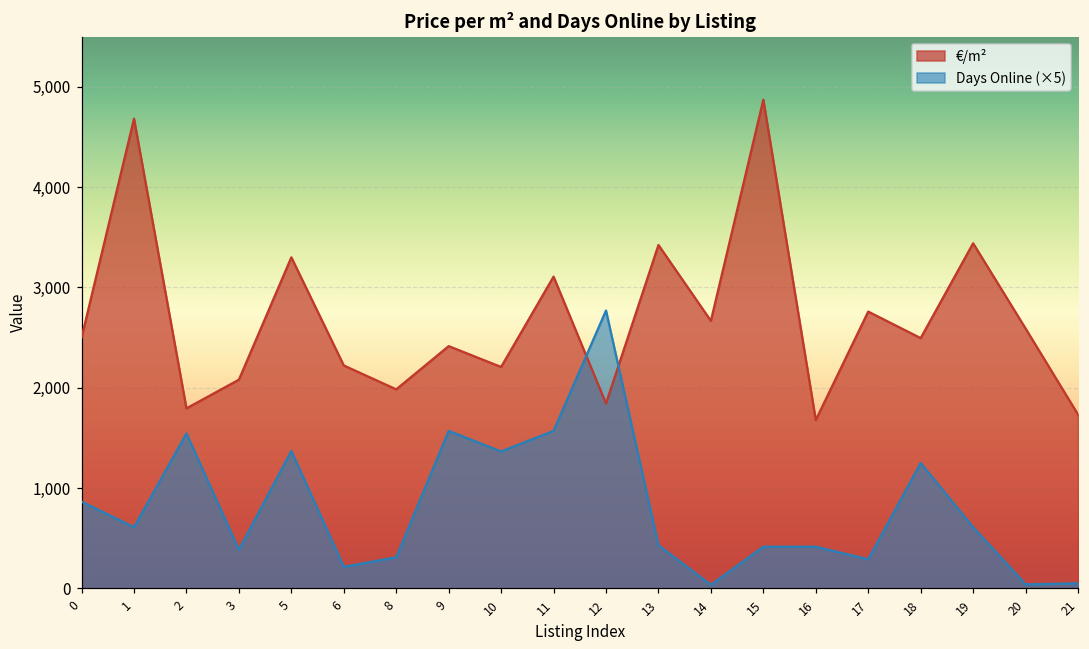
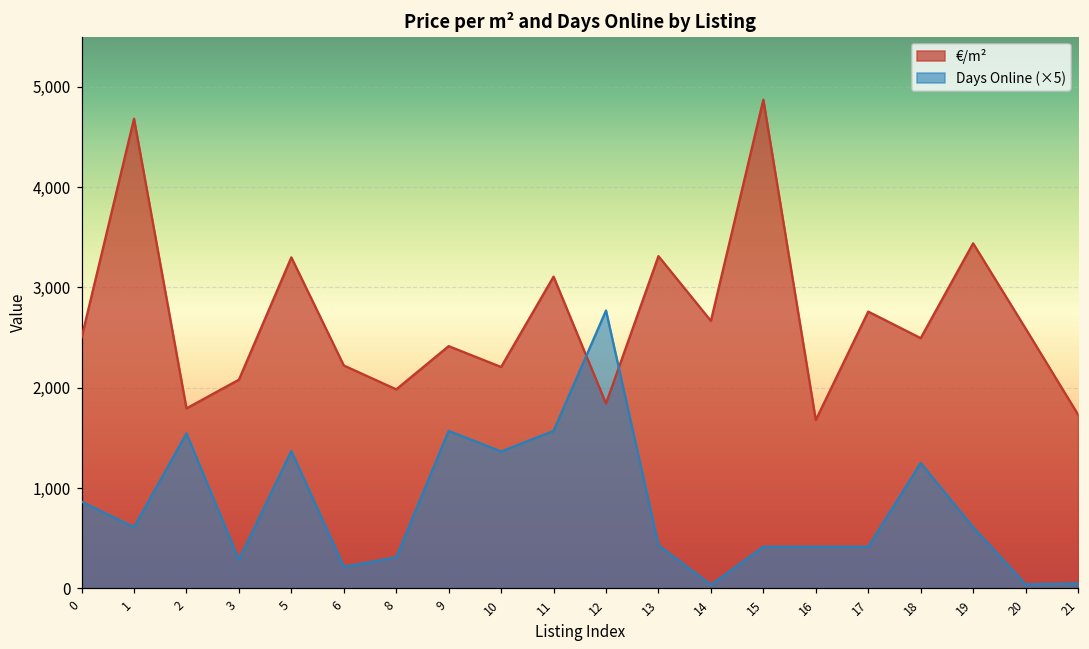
Days Online (×5), 3: 400 -> 300
€/m², 13: 3,400 -> 3,300
Days Online (×5), 17: 300 -> 400
